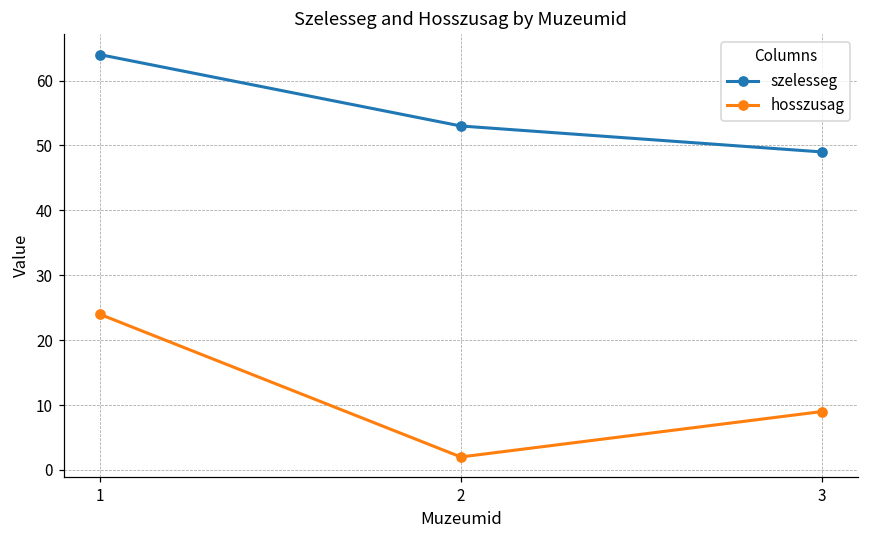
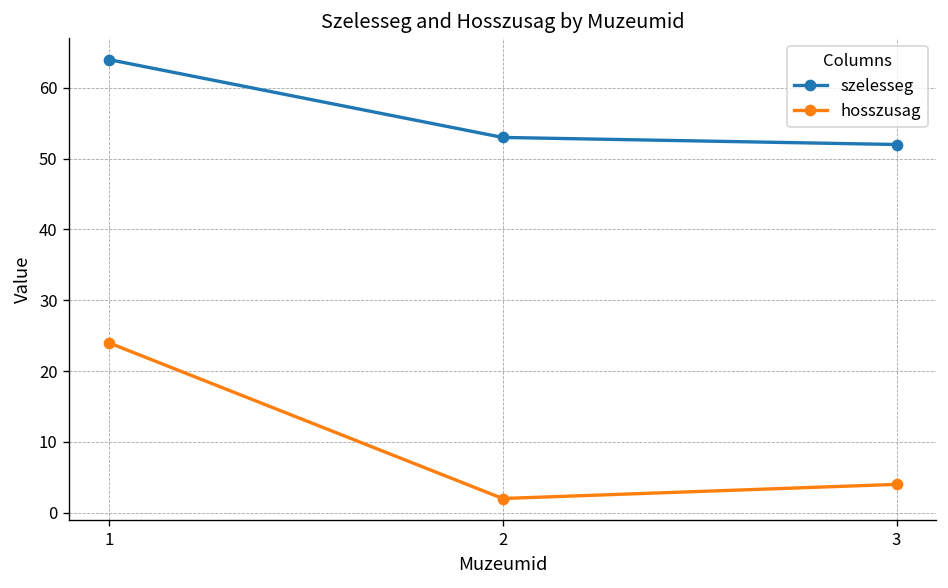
szelesseg, 3: 49 -> 52
hosszusag, 3: 9 -> 4
